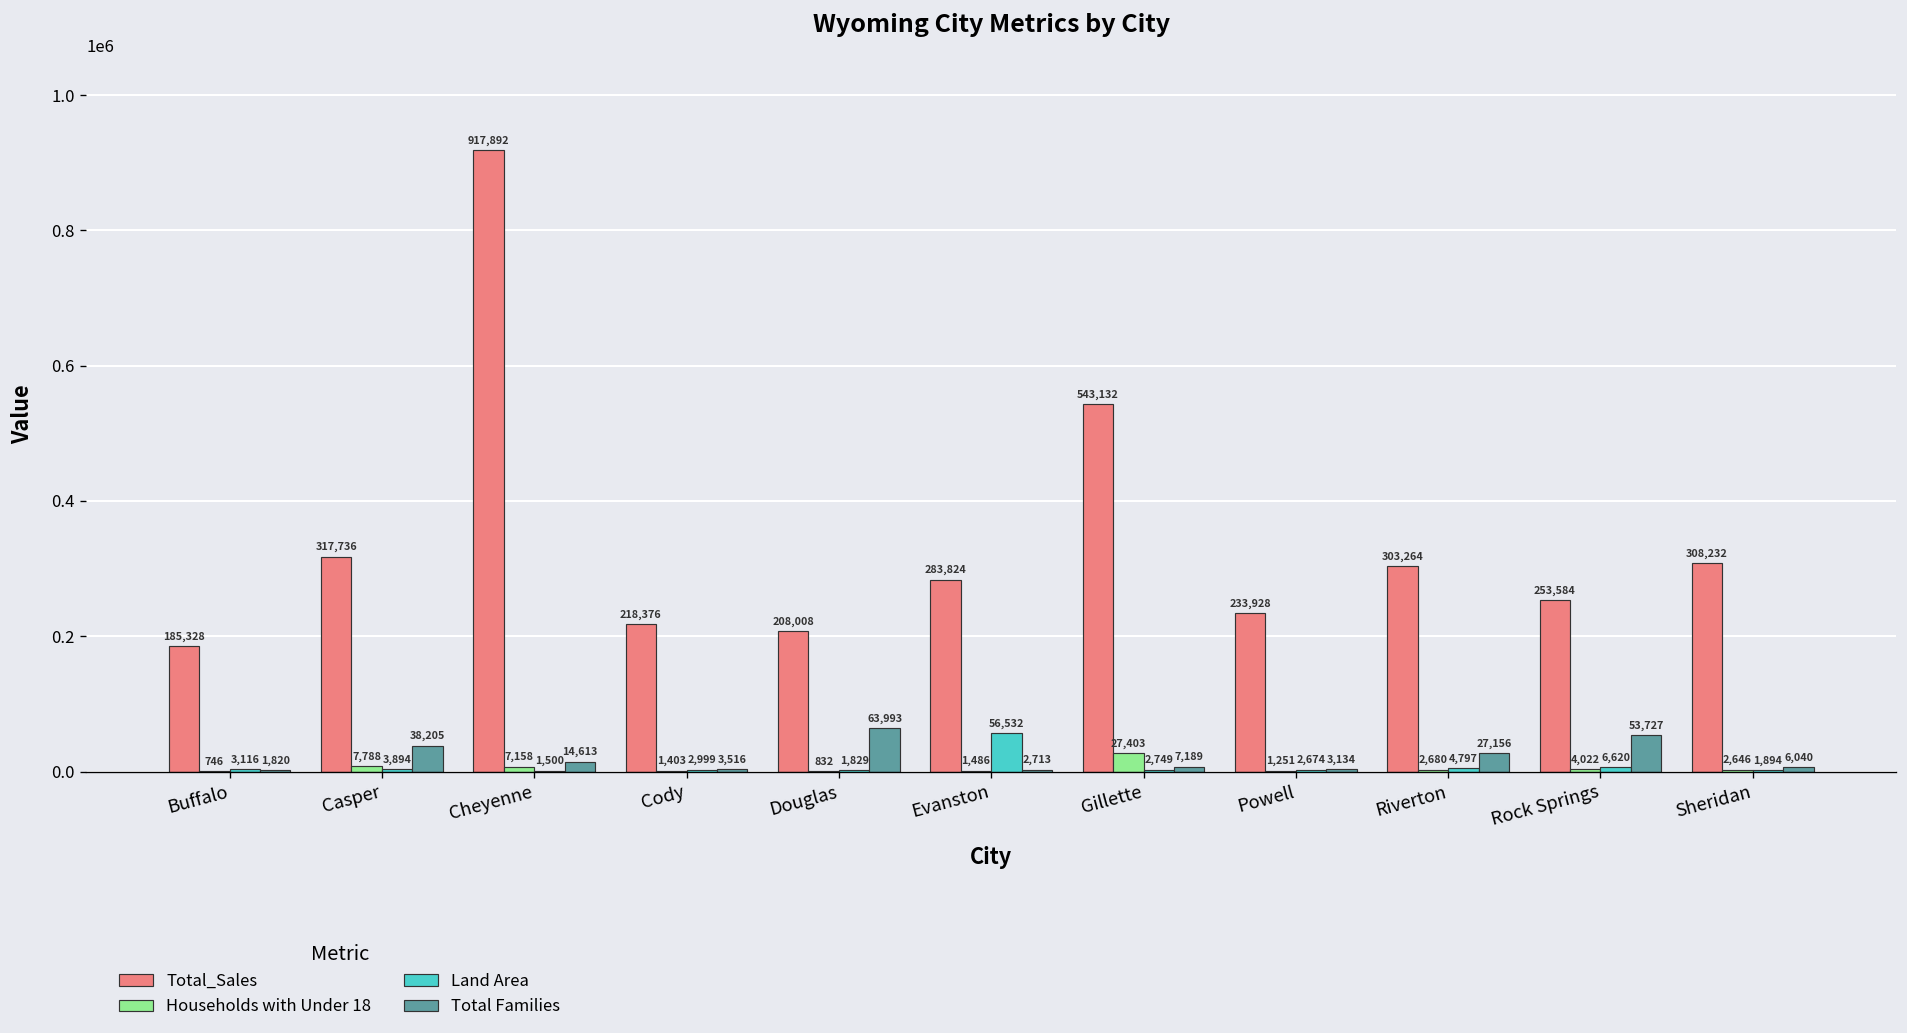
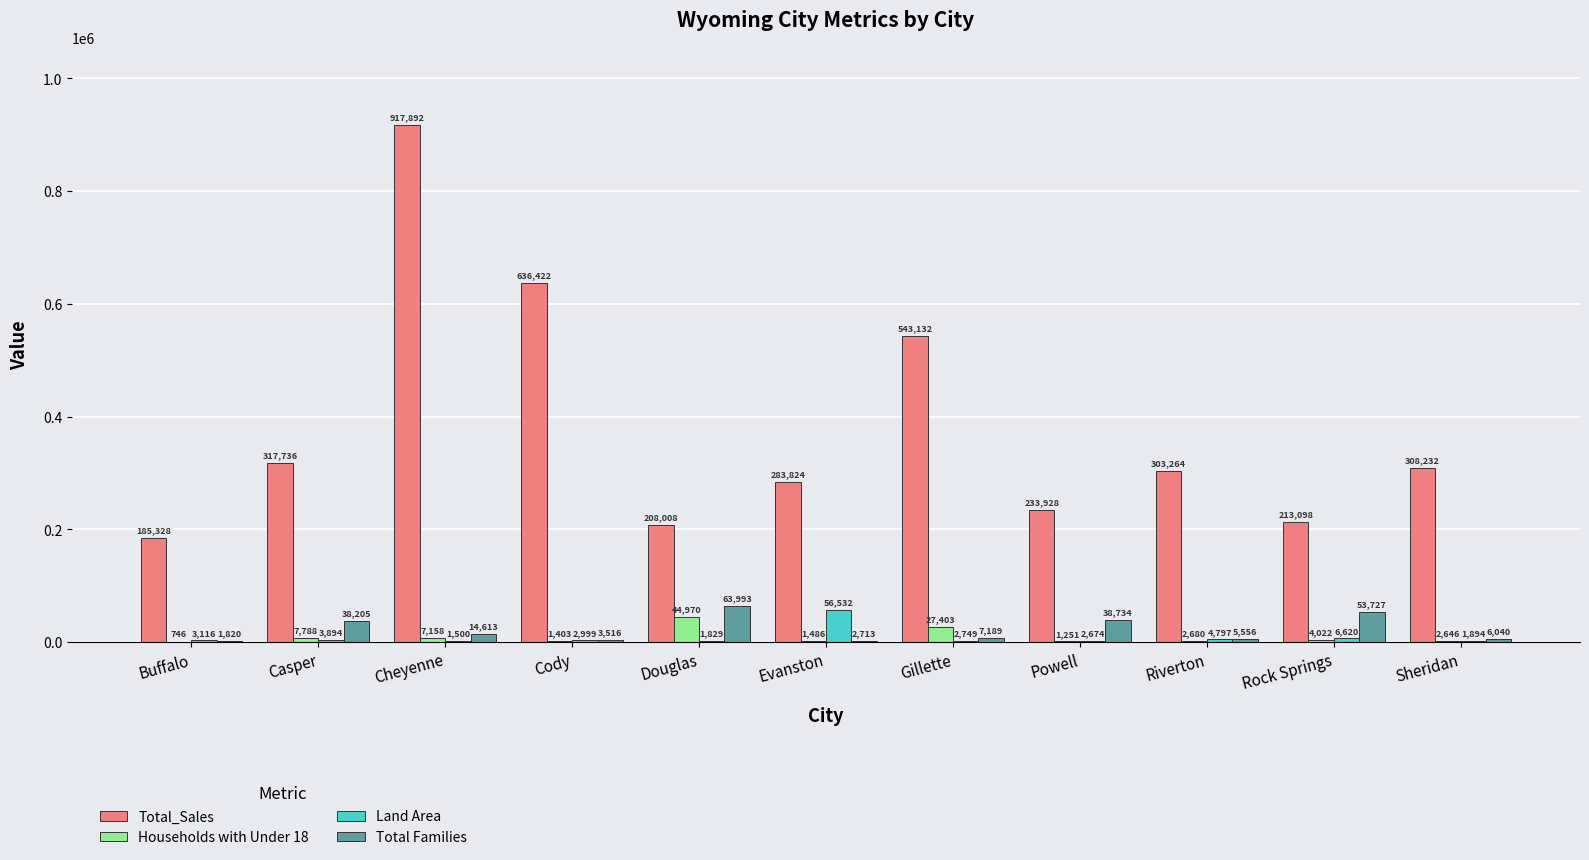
Total_Sales, Cody: 218,376 -> 636,422
Households with Under 18, Douglas: 832 -> 44,970
Total Families, Powell: 3,134 -> 38,734
Total Families, Riverton: 27,156 -> 5,556
Total_Sales, Rock Springs: 253,584 -> 213,098
